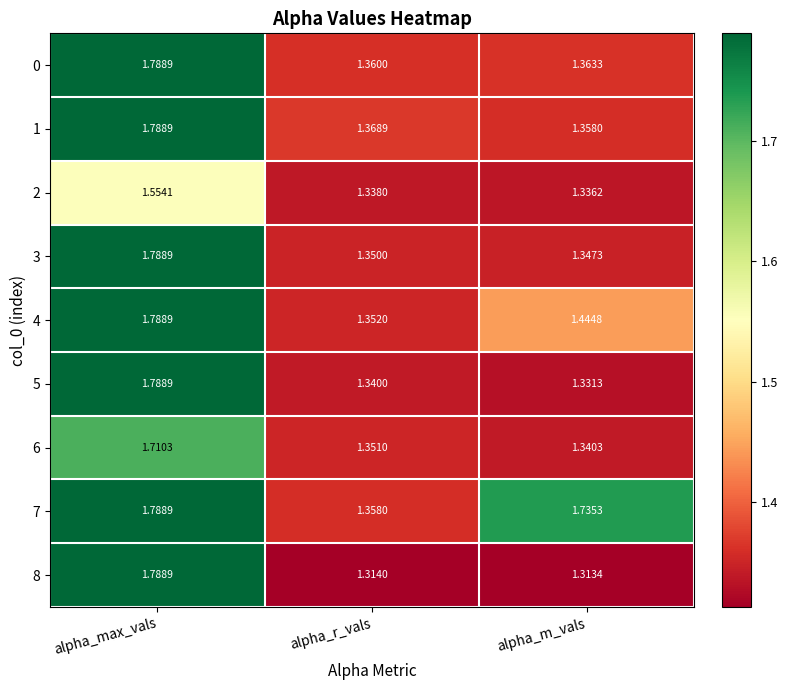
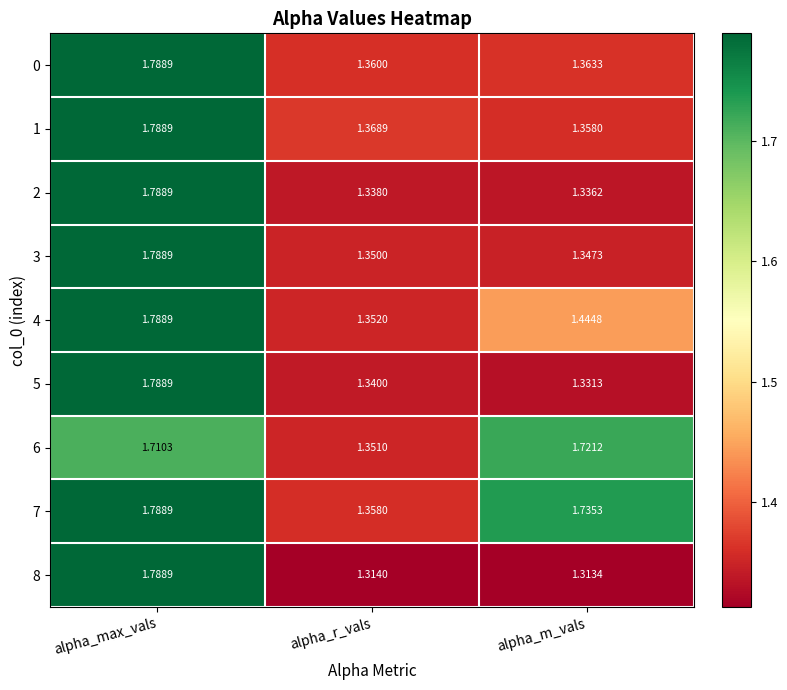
2, alpha_max_vals: 1.5541 -> 1.7889
6, alpha_m_vals: 1.3403 -> 1.7212
